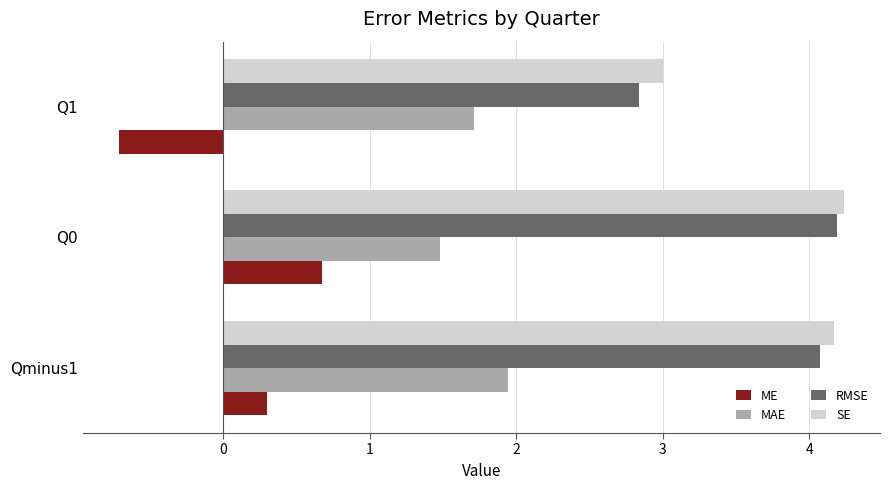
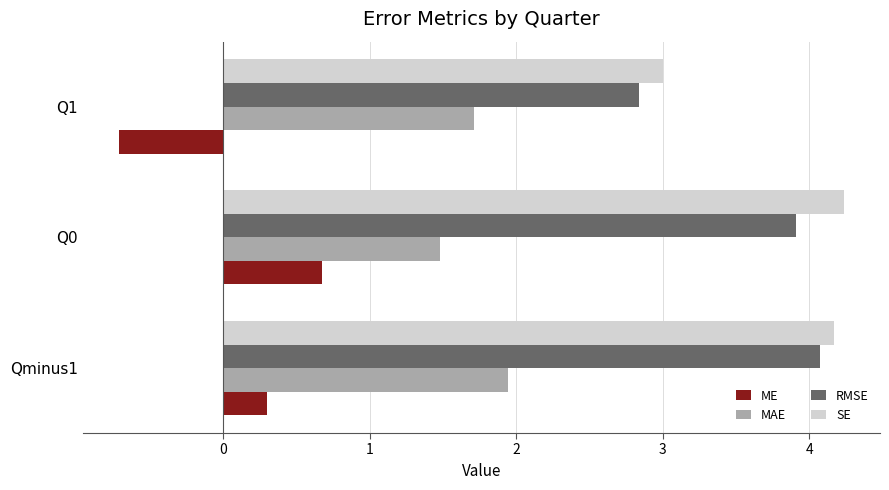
RMSE, Q0: 4.19 -> 3.91
